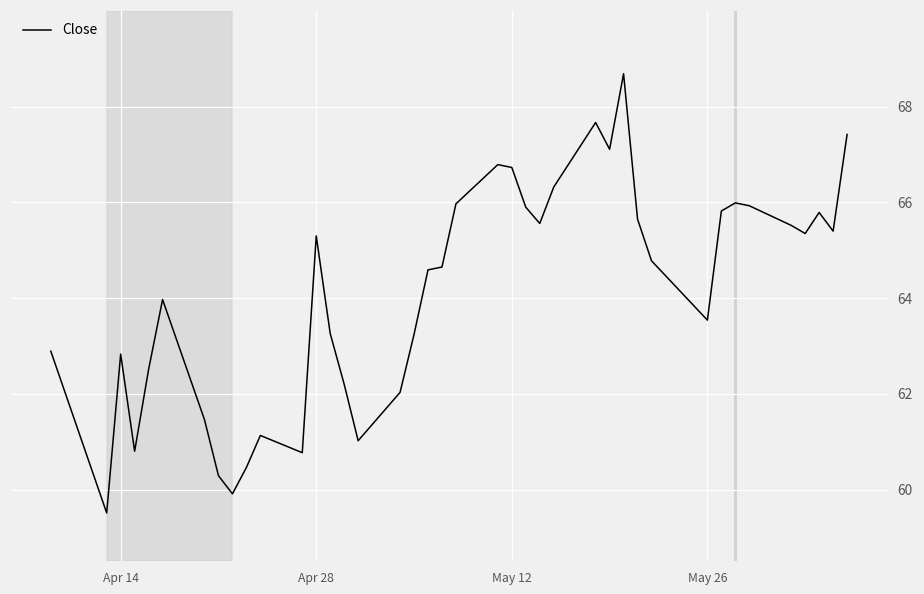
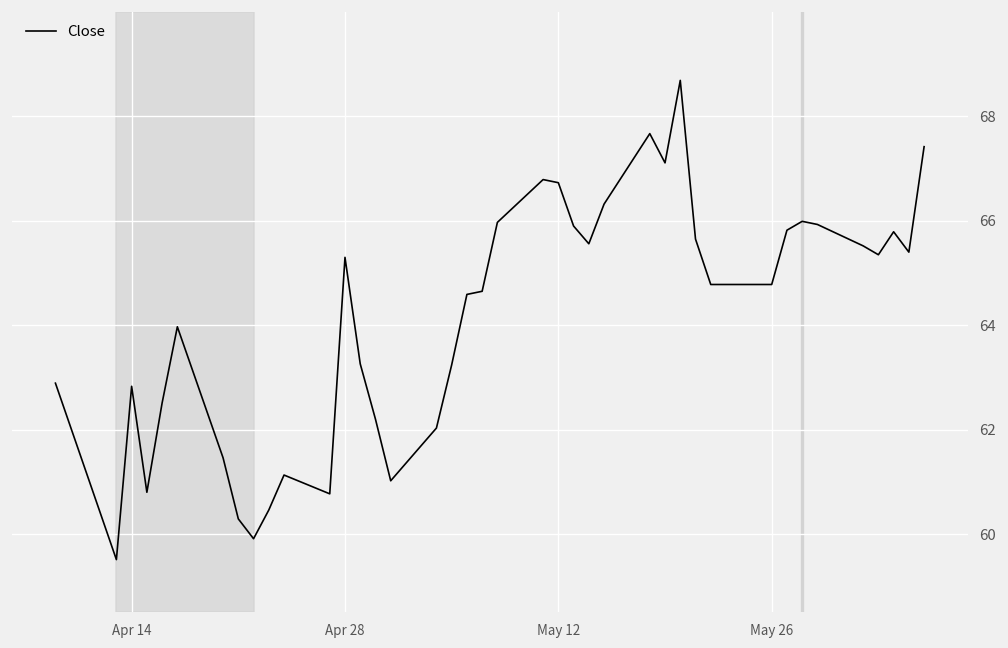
May 26: 63.5 -> 64.8
